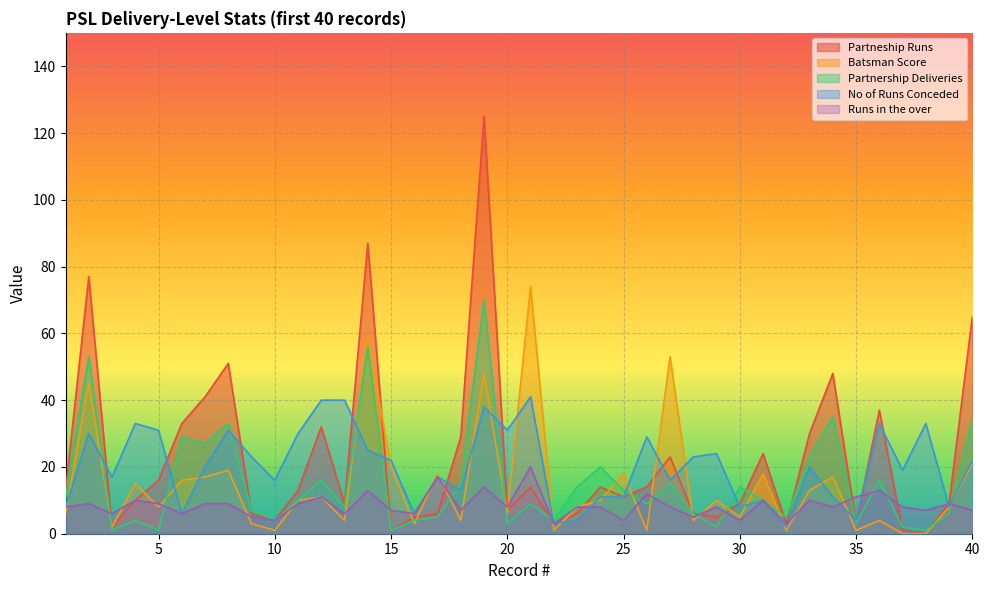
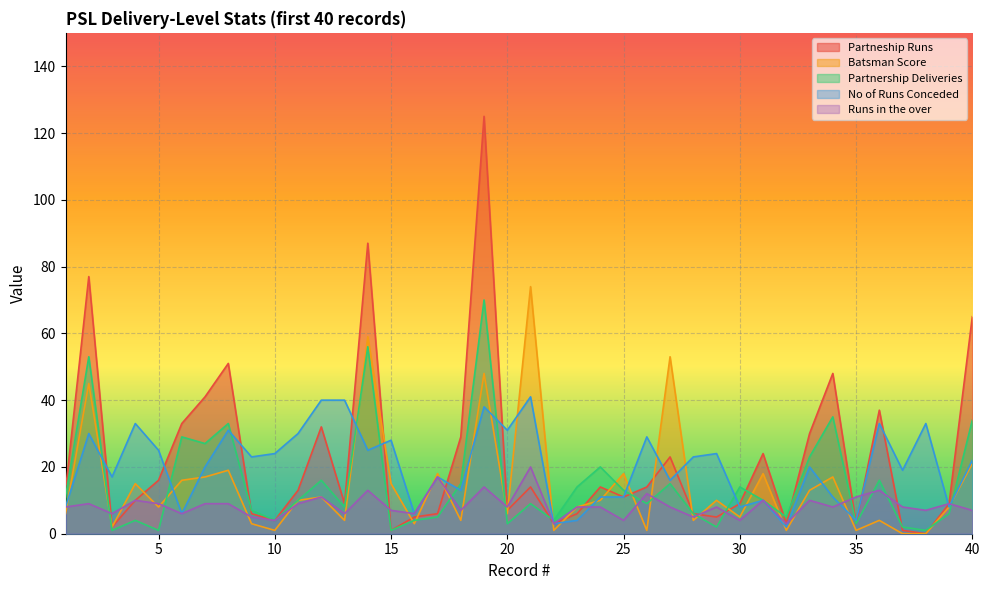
No of Runs Conceded, 5: 31 -> 25
No of Runs Conceded, 10: 16 -> 24
Batsman Score, 15: 20 -> 15
No of Runs Conceded, 15: 22 -> 28
